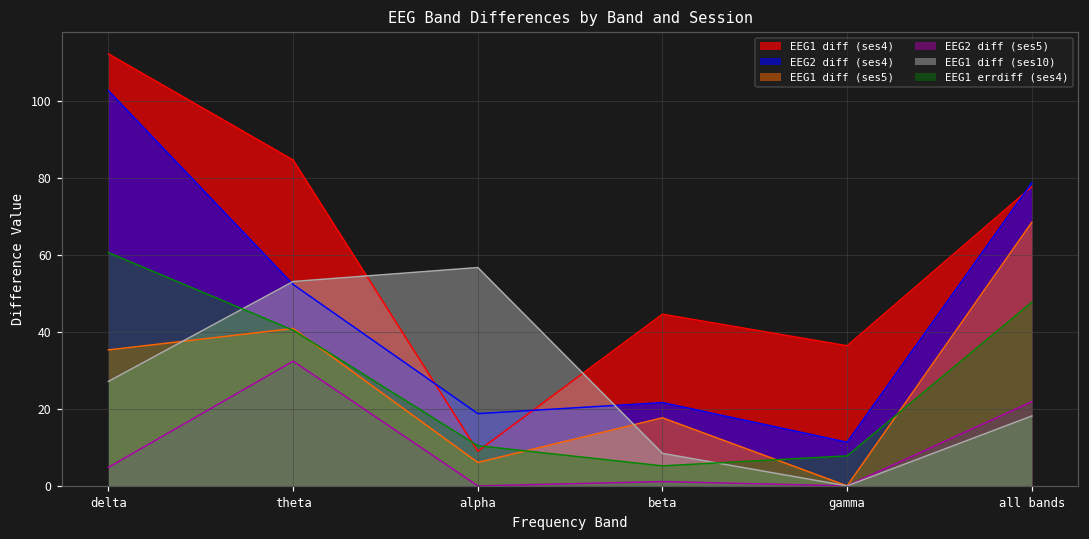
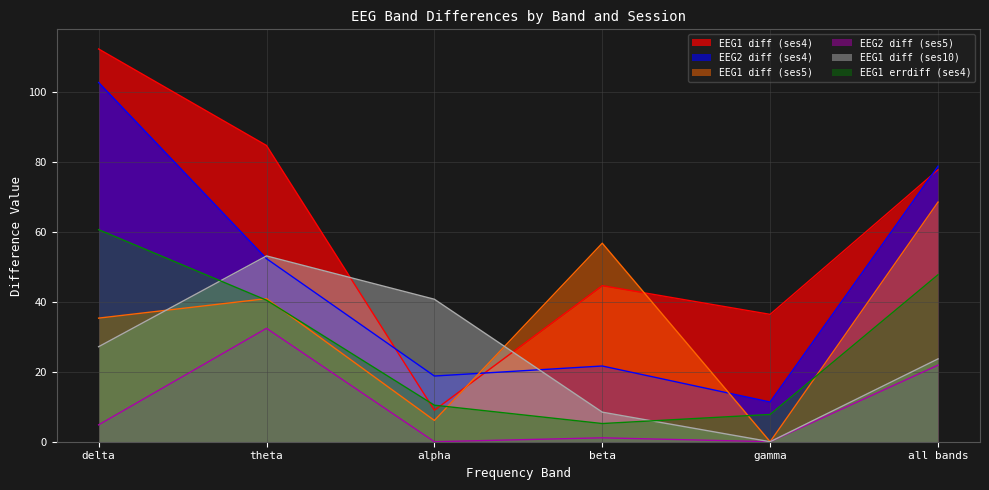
EEG1 diff (ses10), alpha: 57 -> 41
EEG1 diff (ses5), beta: 18 -> 57
EEG1 diff (ses10), all bands: 18 -> 24
